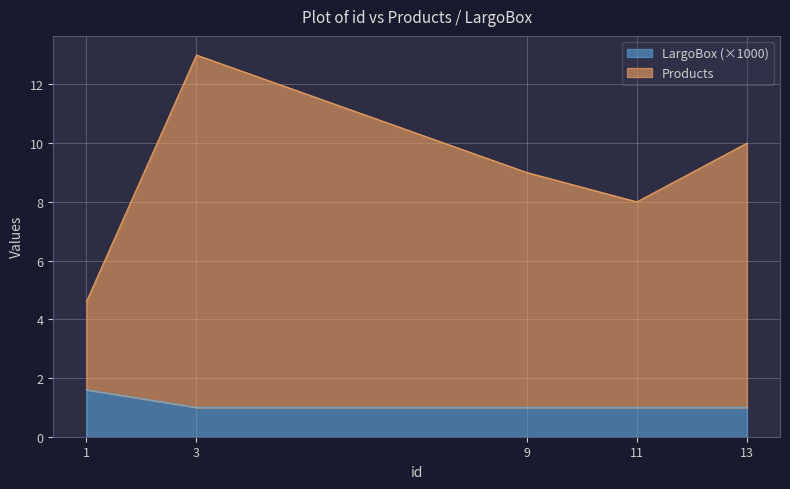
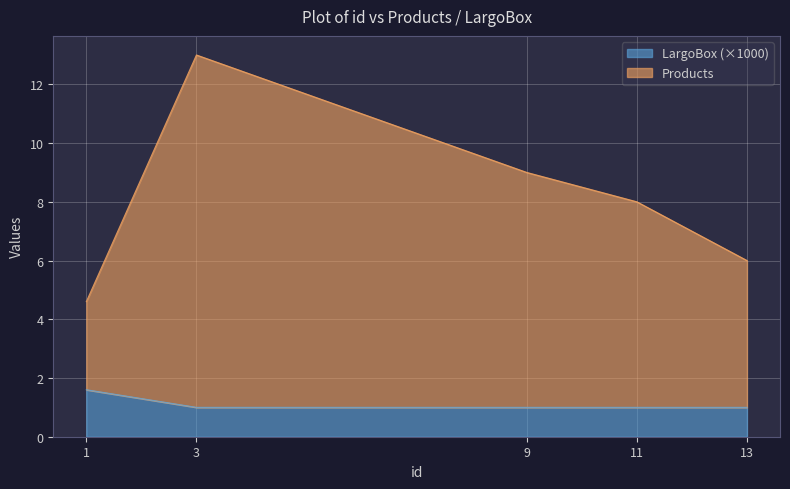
Products, 13: 9 -> 5
